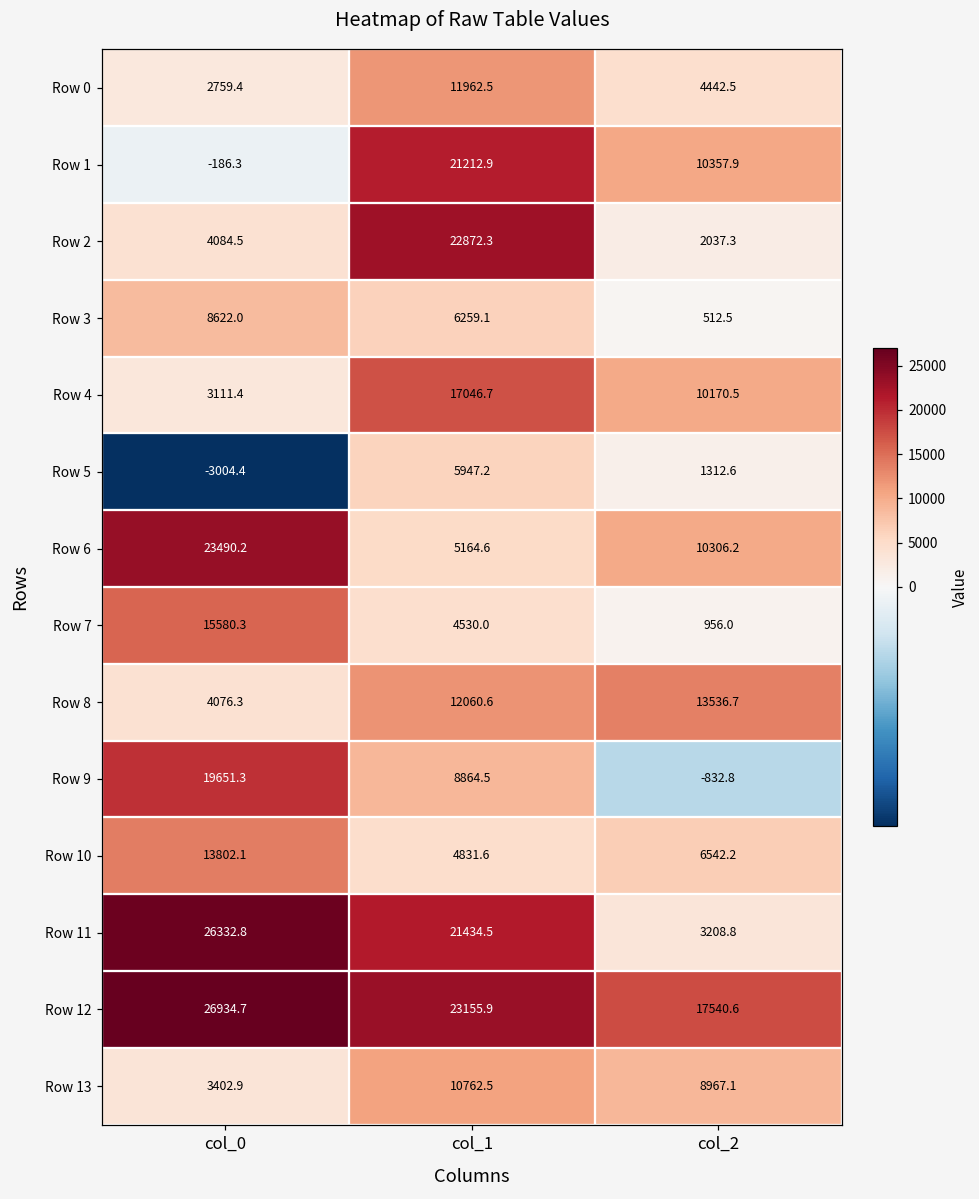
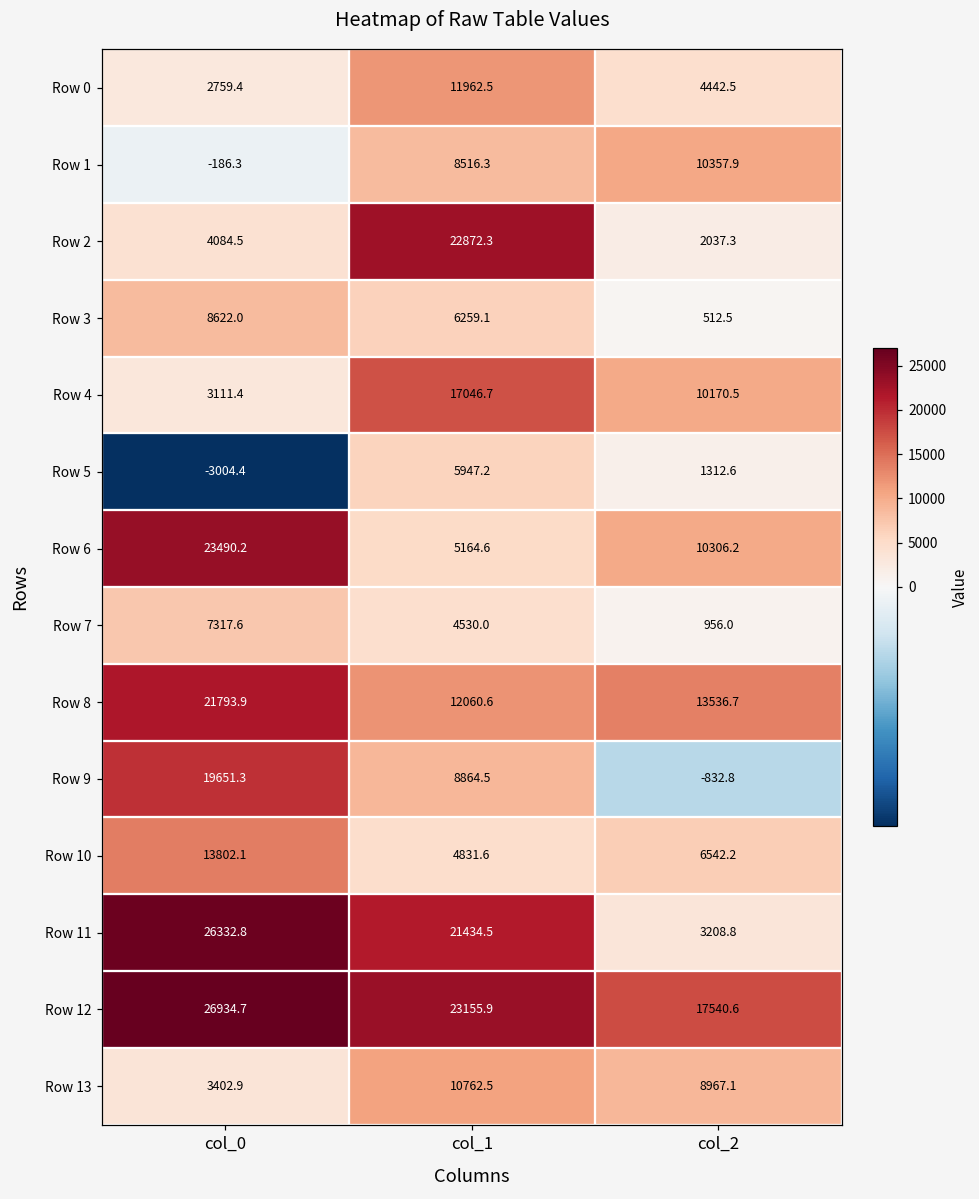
Row 1, col_1: 21212.9 -> 8516.3
Row 7, col_0: 15580.3 -> 7317.6
Row 8, col_0: 4076.3 -> 21793.9
